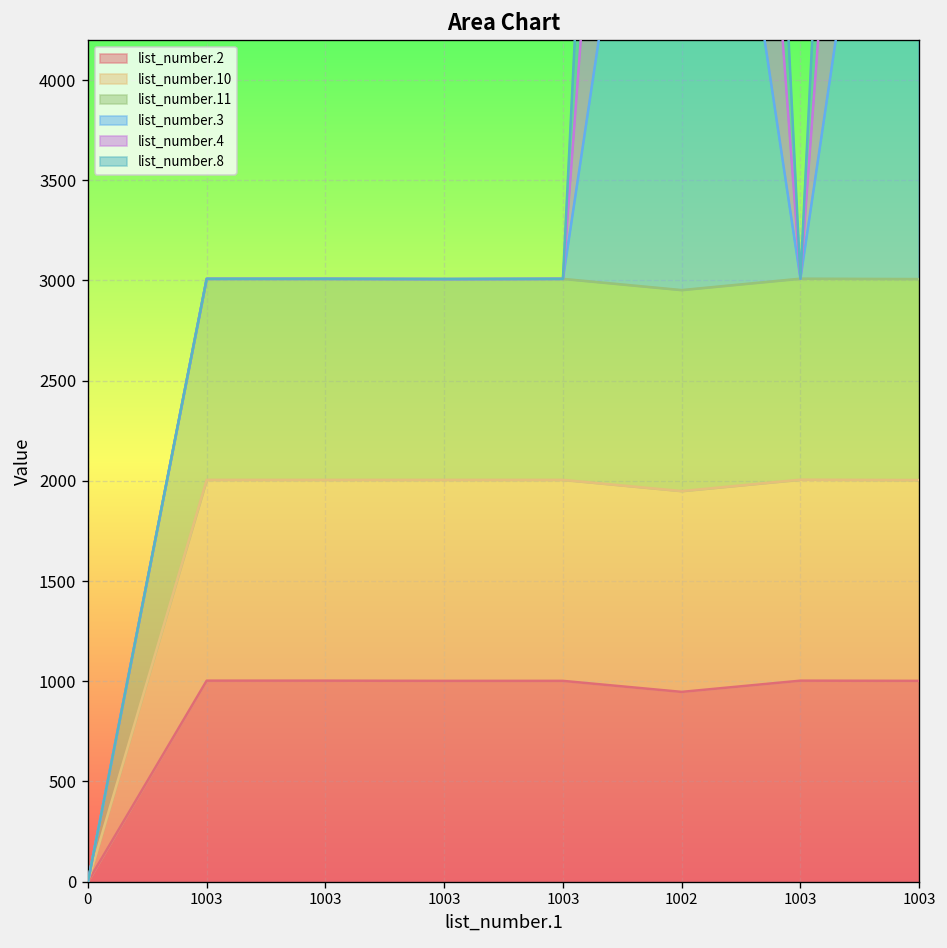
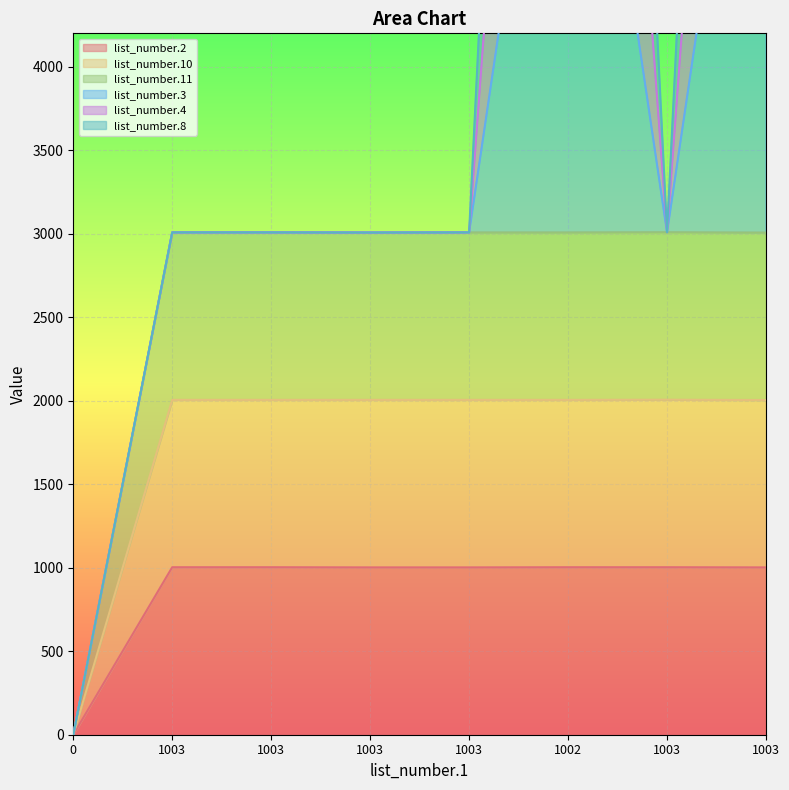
list_number.2, 1002: 950 -> 1000
